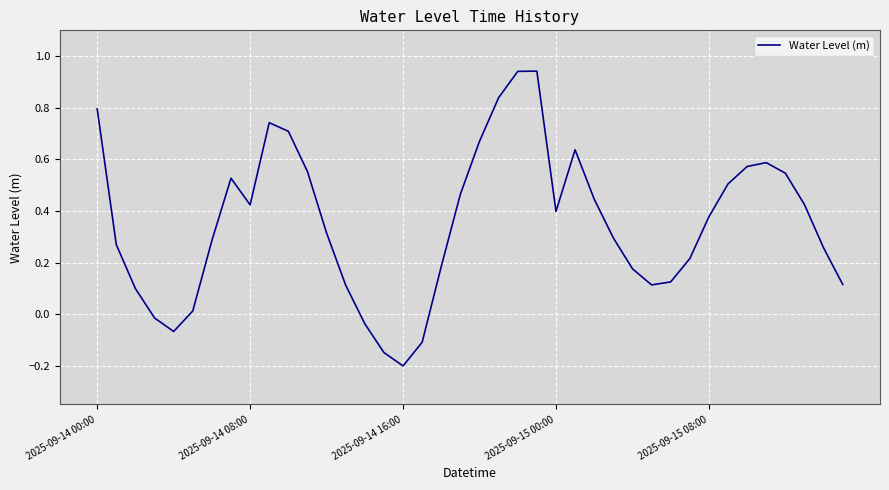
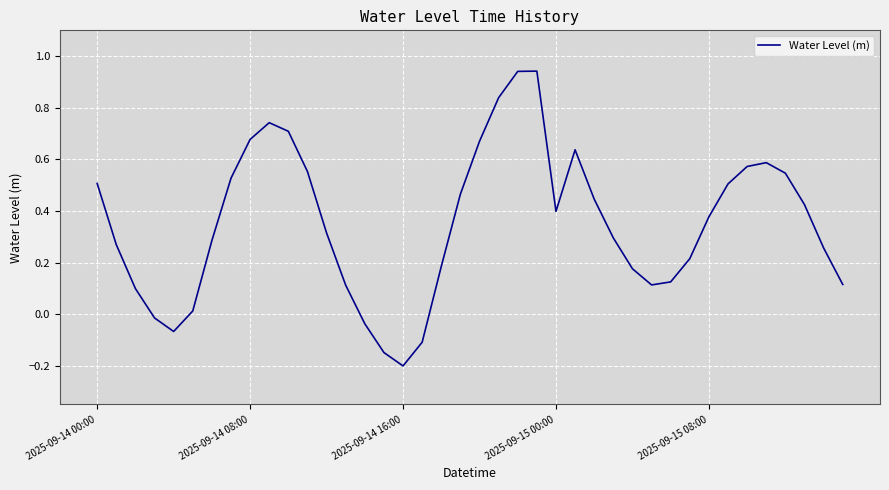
2025-09-14 00:00: 0.80 -> 0.51
2025-09-14 08:00: 0.42 -> 0.68
